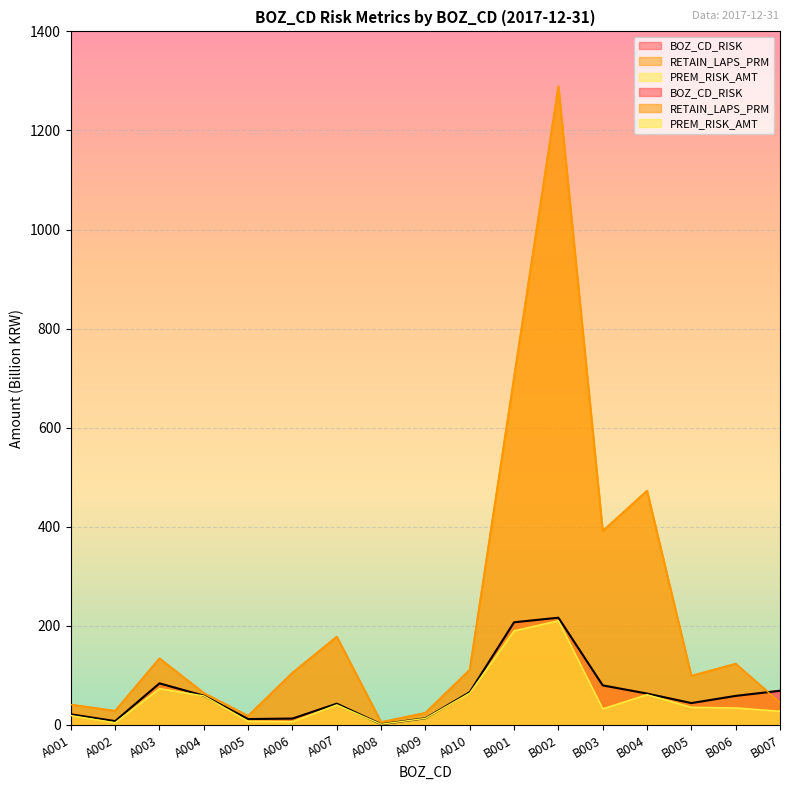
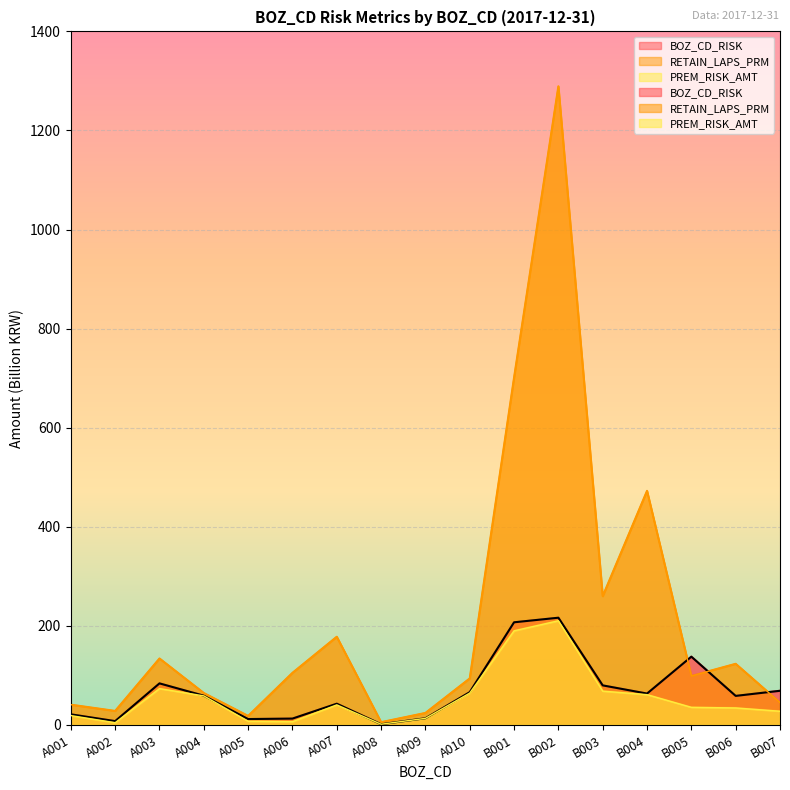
RETAIN_LAPS_PRM, A010: 110 -> 90
RETAIN_LAPS_PRM, B003: 390 -> 260
PREM_RISK_AMT, B003: 30 -> 70
BOZ_CD_RISK, B005: 40 -> 140
